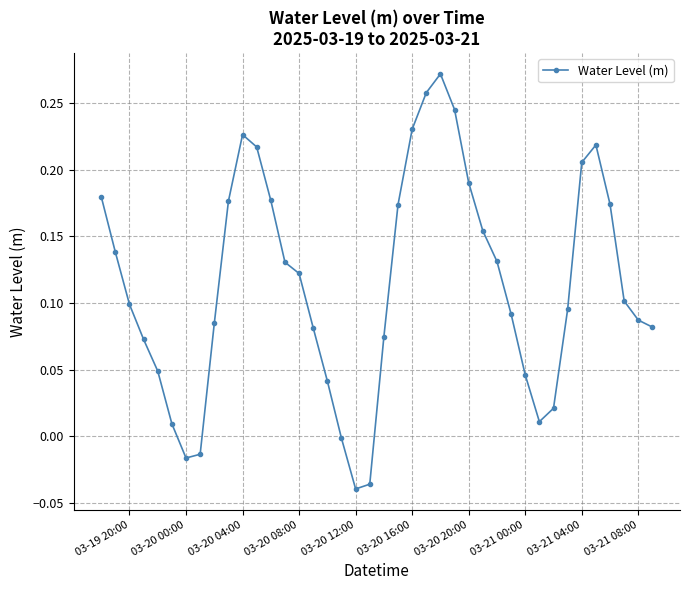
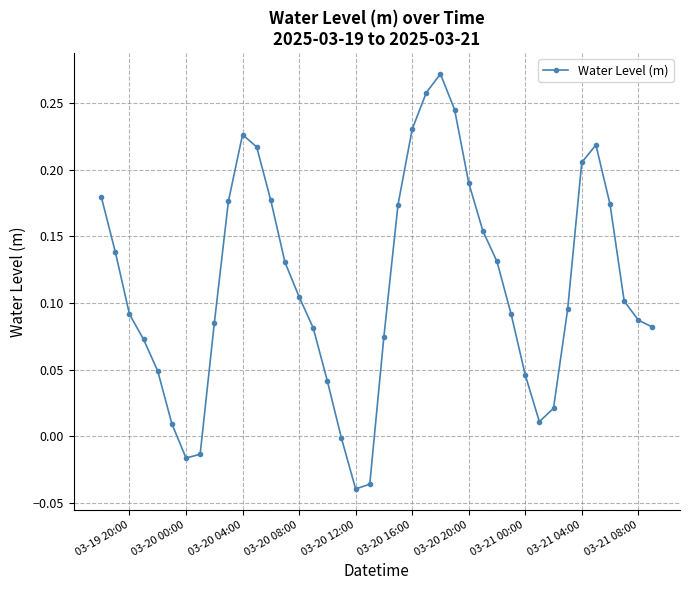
03-19 20:00: 0.099 -> 0.092
03-20 08:00: 0.122 -> 0.105
